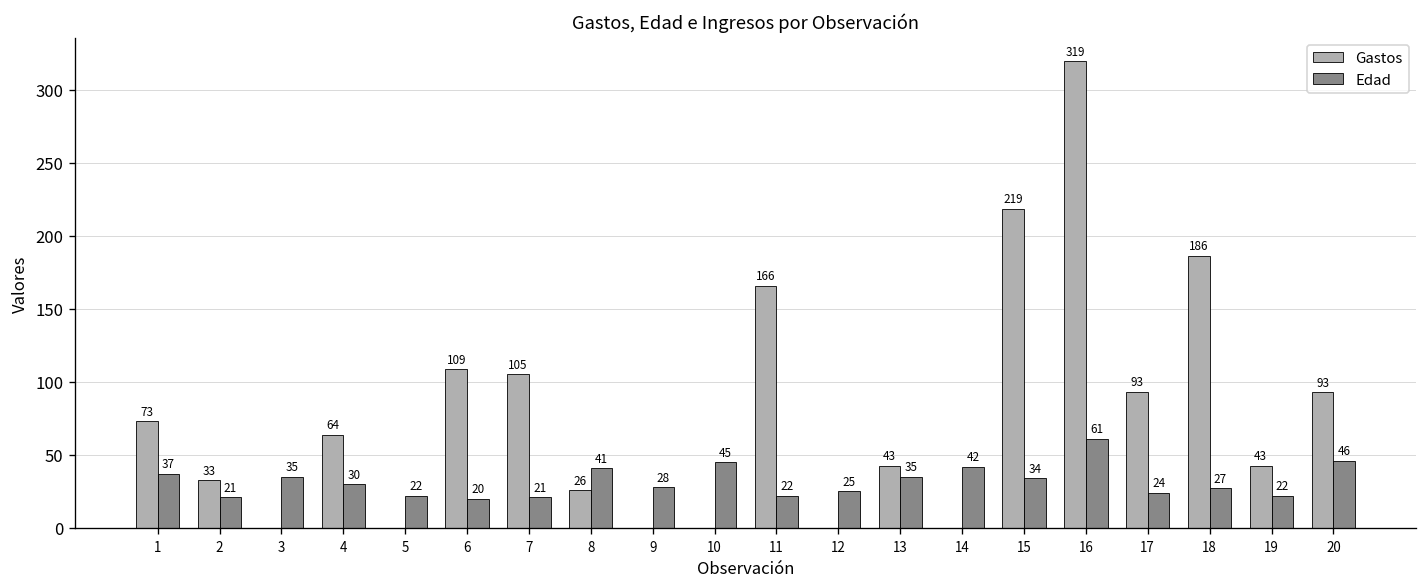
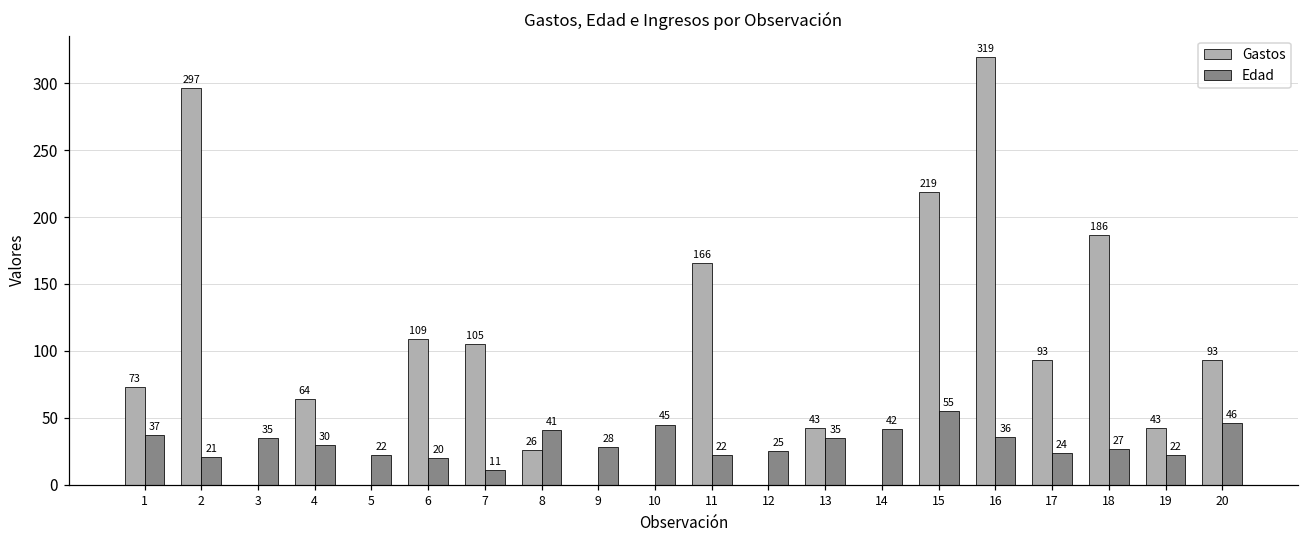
Gastos, 2: 33 -> 297
Edad, 7: 21 -> 11
Edad, 15: 34 -> 55
Edad, 16: 61 -> 36
